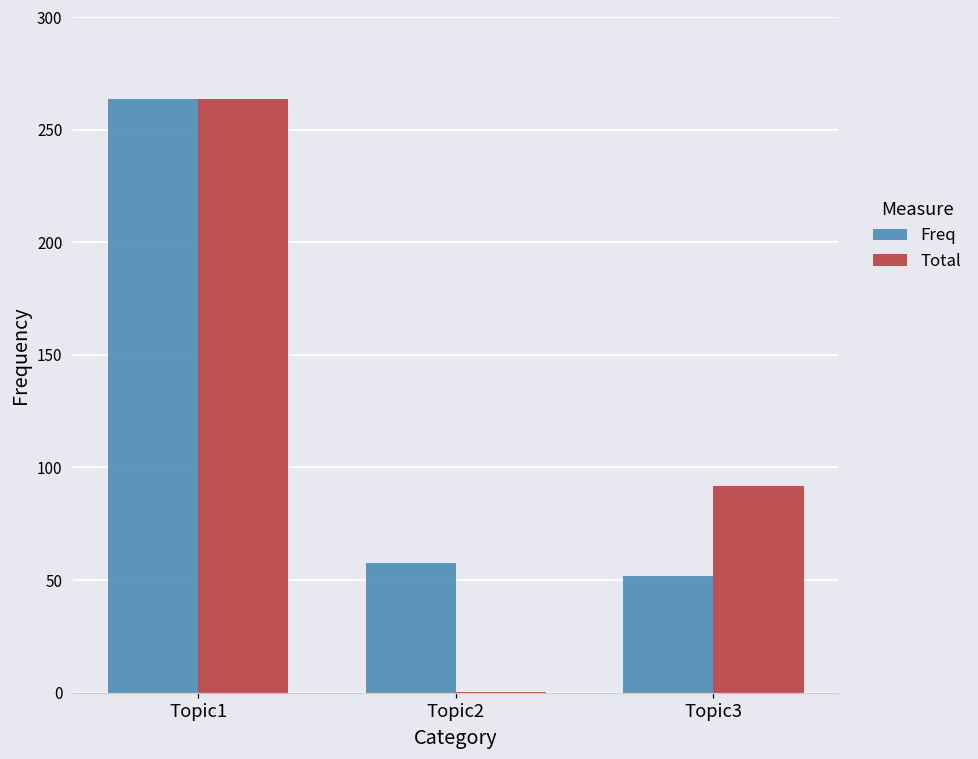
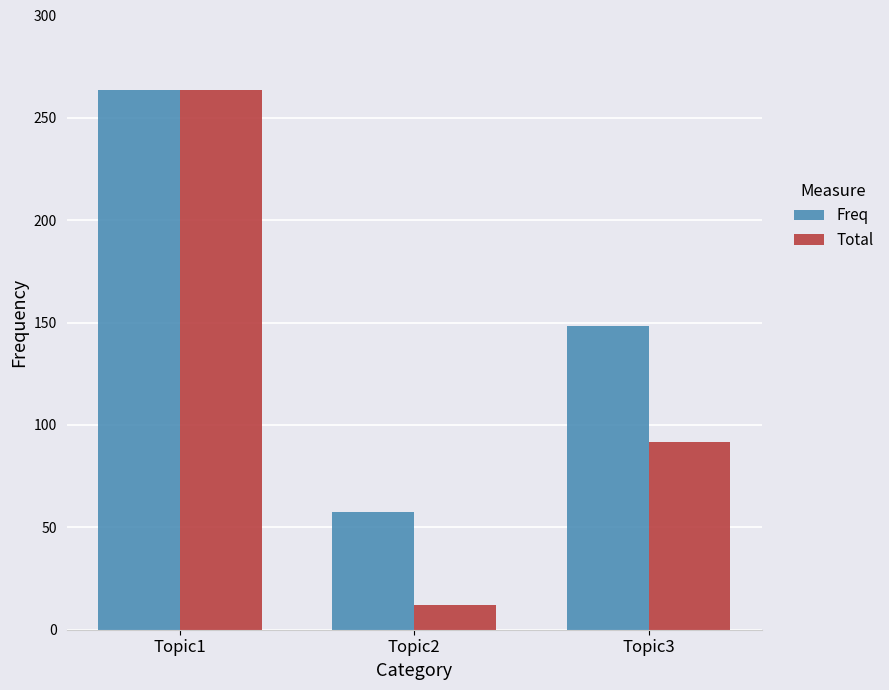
Total, Topic2: 0 -> 12
Freq, Topic3: 52 -> 148
